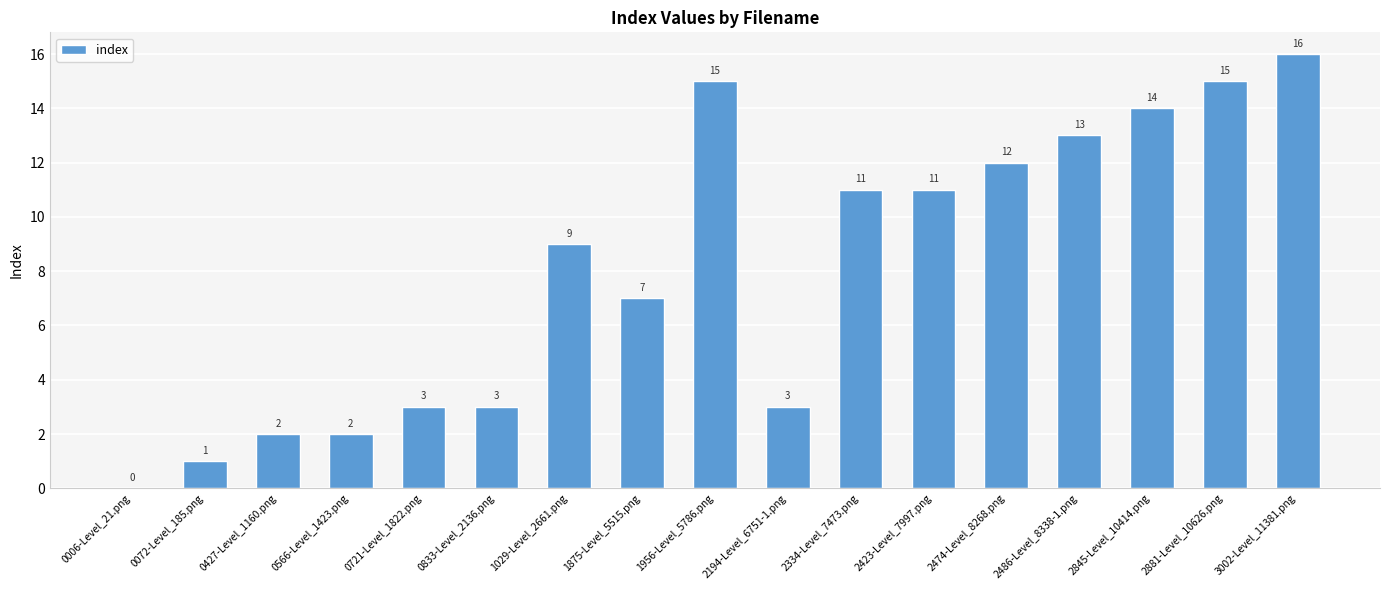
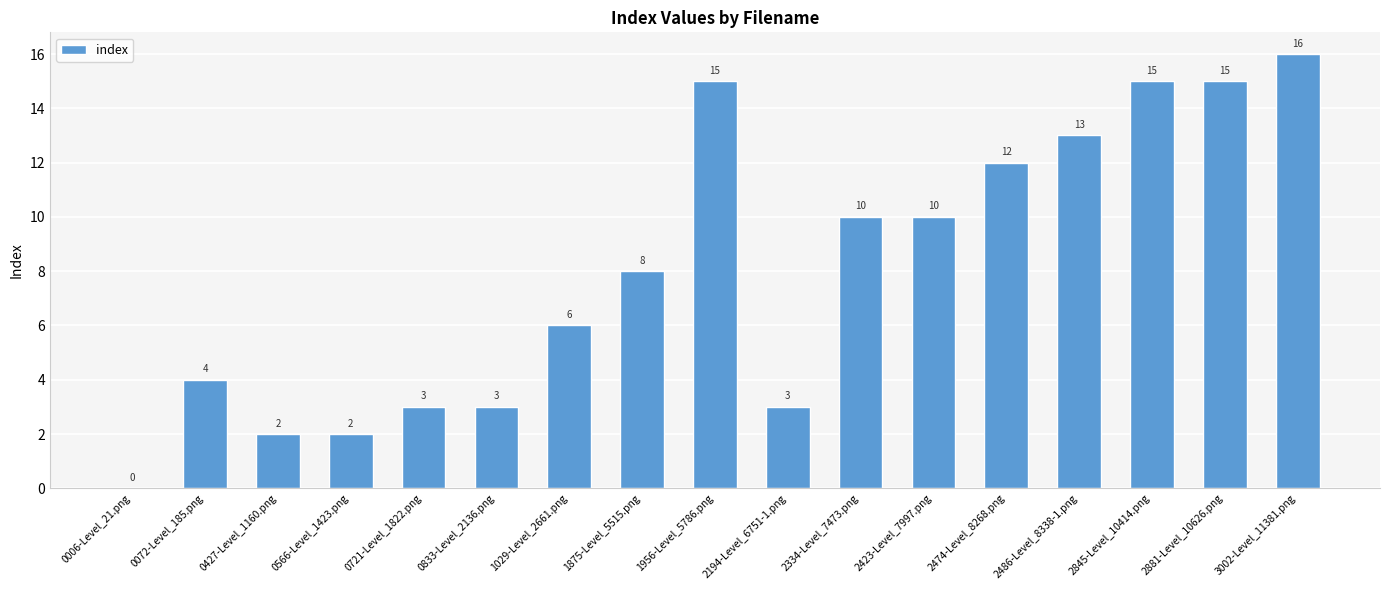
0072-Level_185.png: 1 -> 4
1029-Level_2661.png: 9 -> 6
1875-Level_5515.png: 7 -> 8
2334-Level_7473.png: 11 -> 10
2423-Level_7997.png: 11 -> 10
2845-Level_10414.png: 14 -> 15
